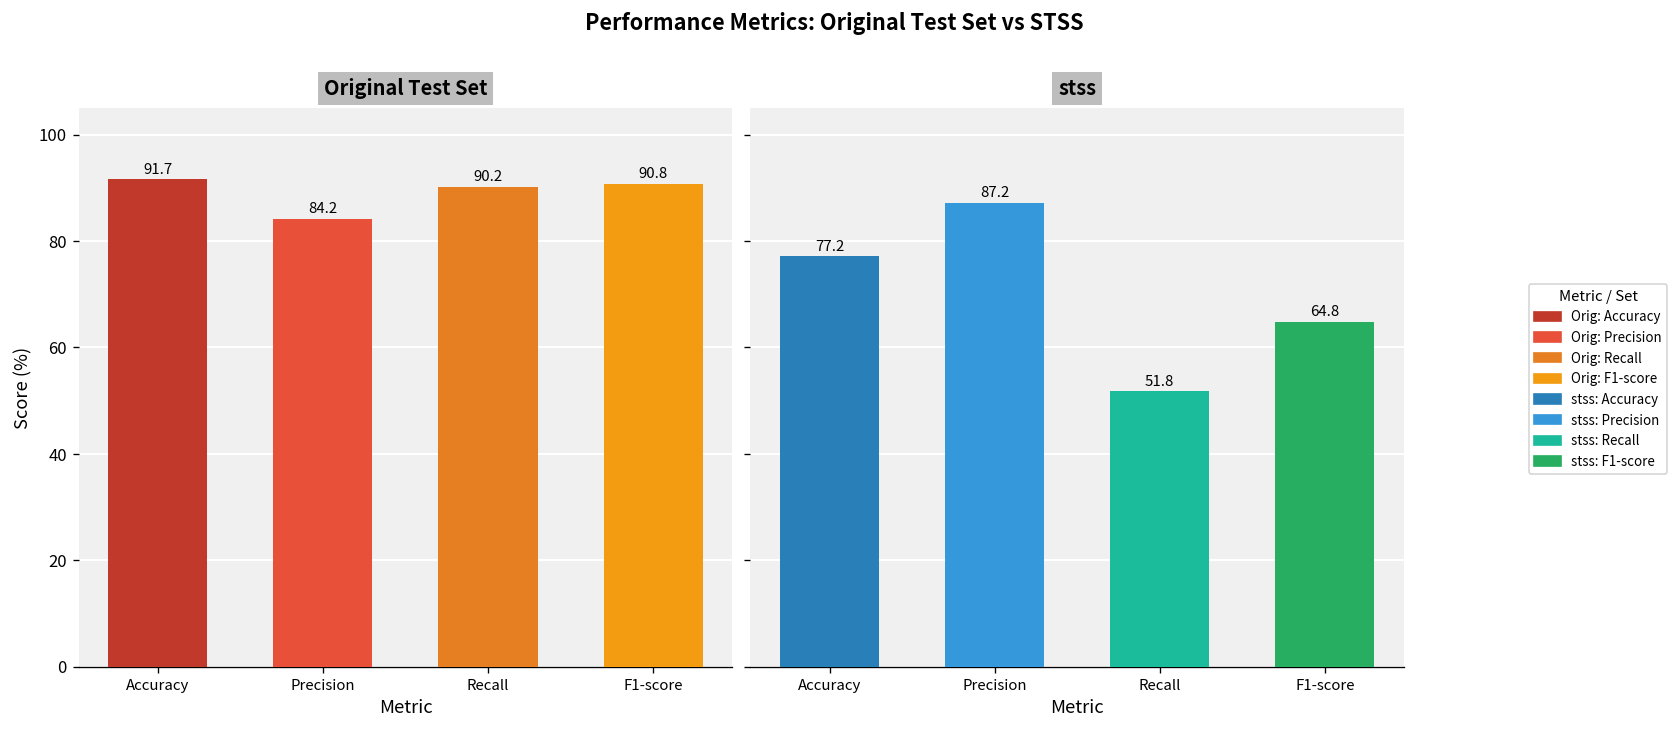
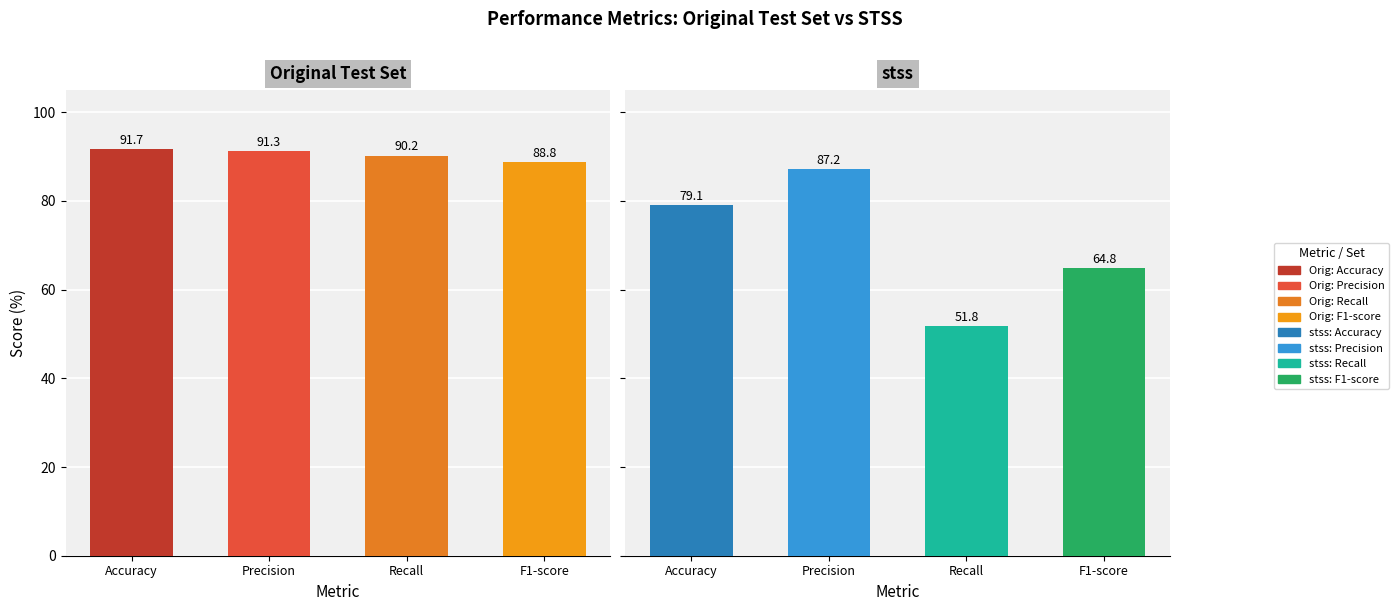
Original Test Set, Precision: 84.2 -> 91.3
Original Test Set, F1-score: 90.8 -> 88.8
stss, Accuracy: 77.2 -> 79.1
